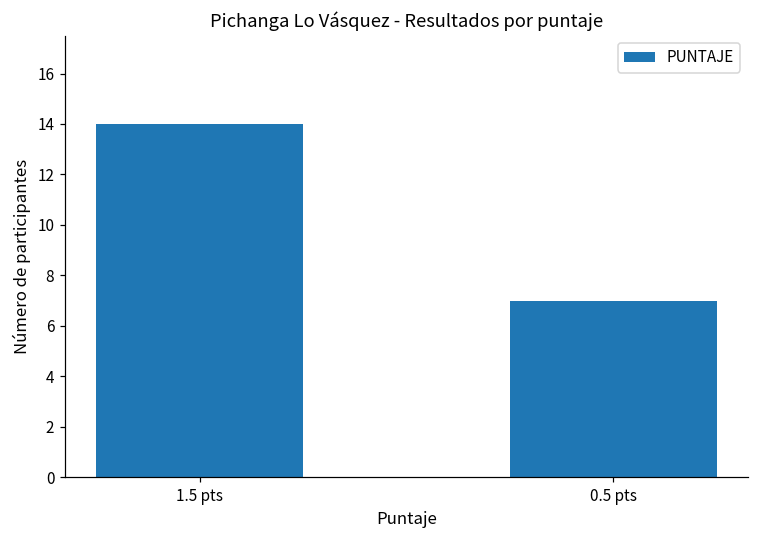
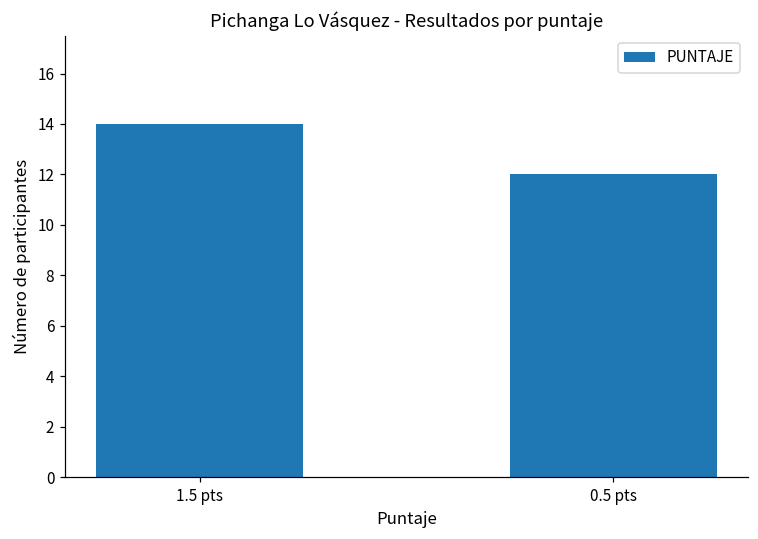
0.5 pts: 7 -> 12
